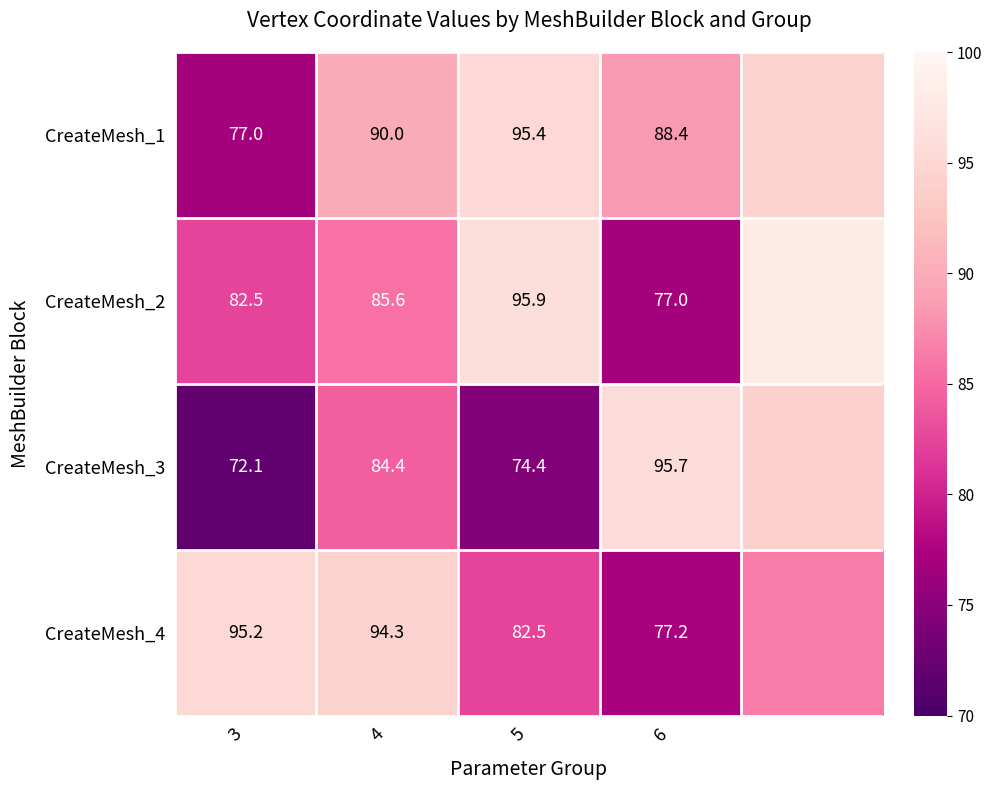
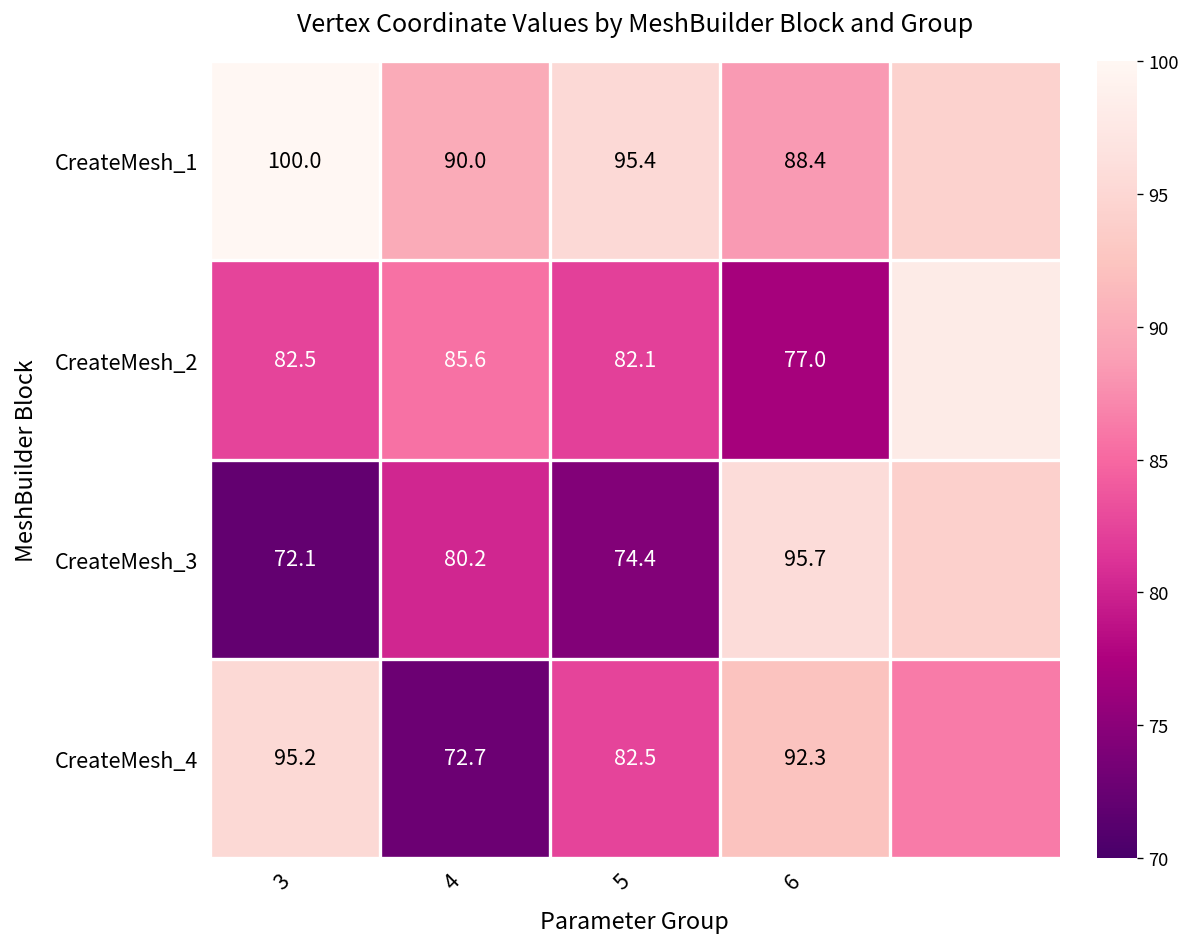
CreateMesh_1, 3: 77.0 -> 100.0
CreateMesh_2, 5: 95.9 -> 82.1
CreateMesh_3, 4: 84.4 -> 80.2
CreateMesh_4, 4: 94.3 -> 72.7
CreateMesh_4, 6: 77.2 -> 92.3
